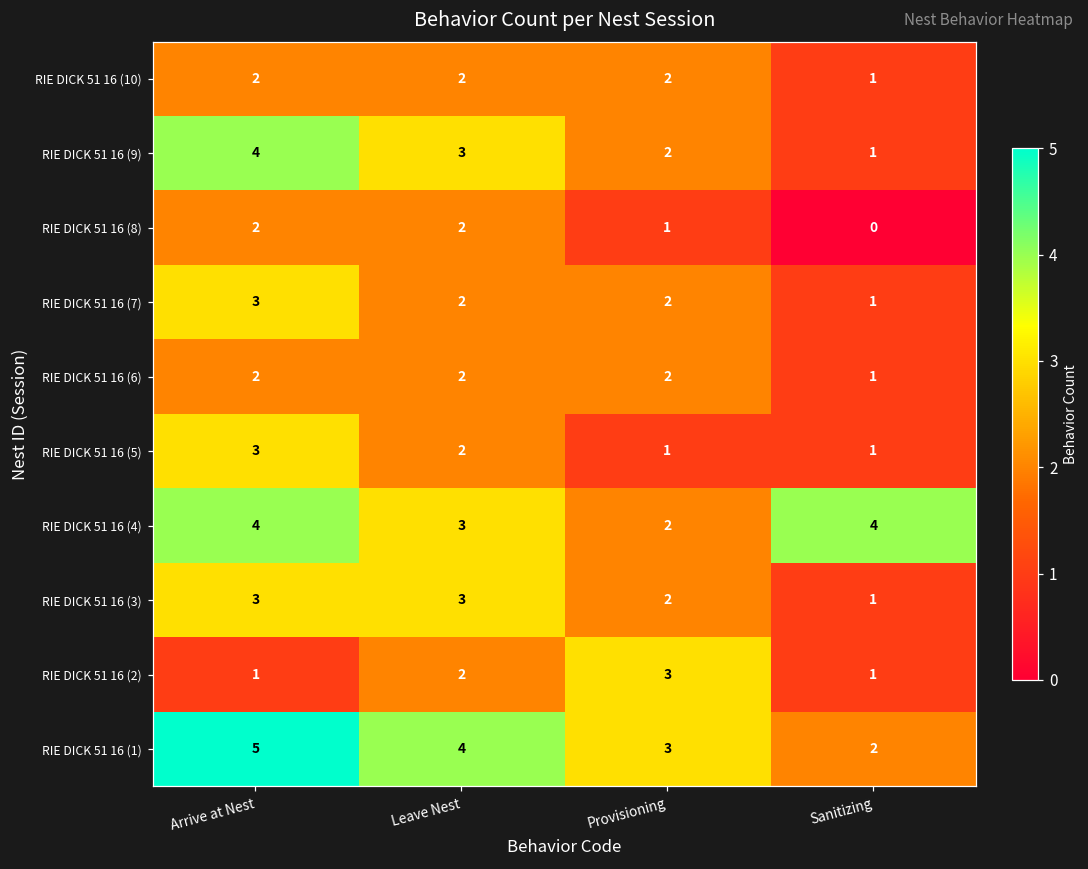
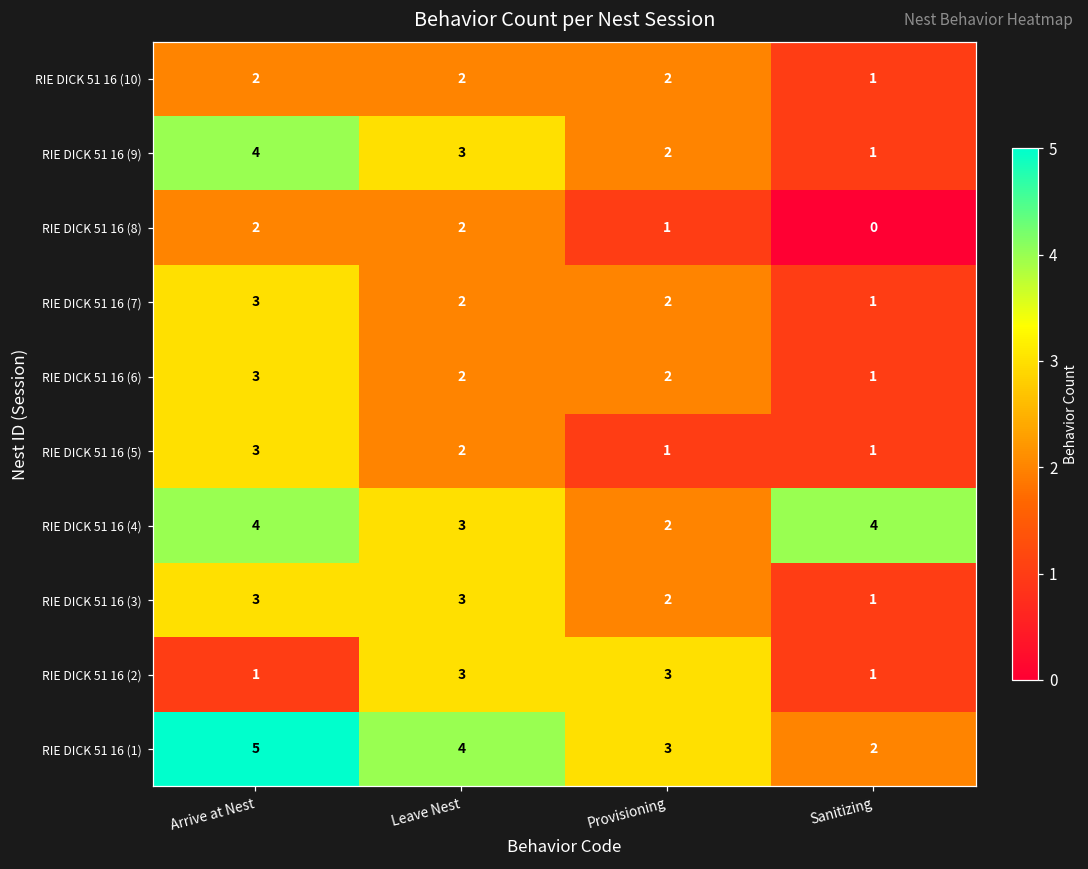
RIE DICK 51 16 (6), Arrive at Nest: 2 -> 3
RIE DICK 51 16 (2), Leave Nest: 2 -> 3
